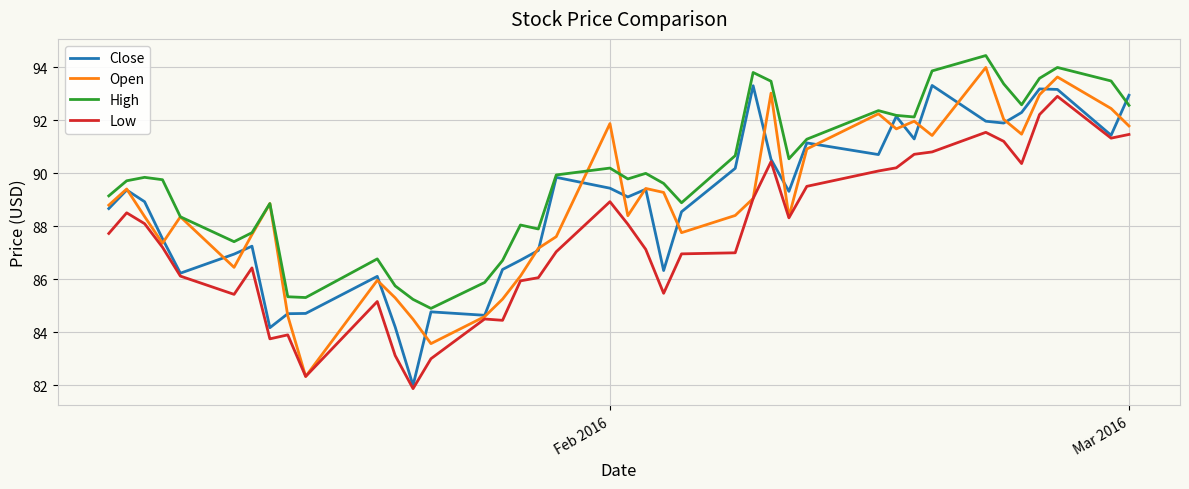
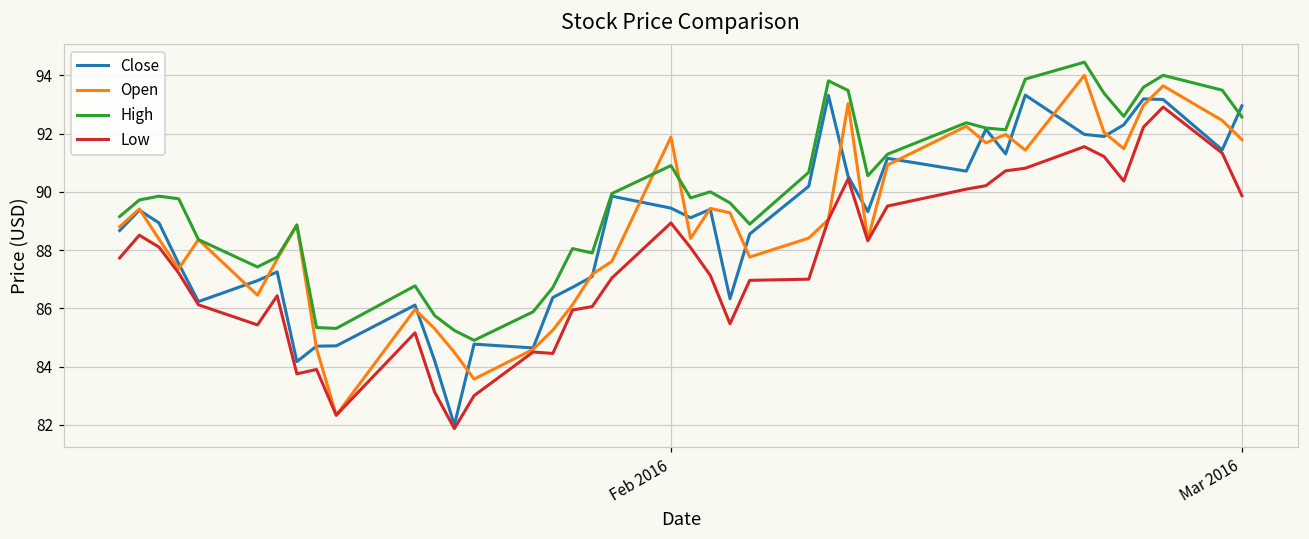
High, Feb 2016: 90.2 -> 90.9
Low, Mar 2016: 91.5 -> 89.9
